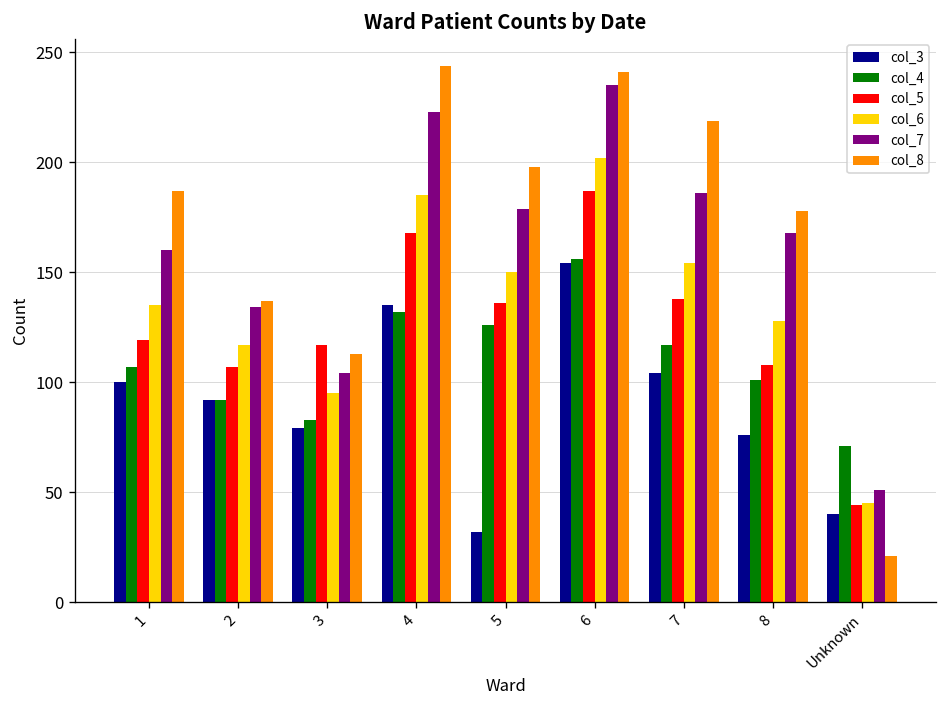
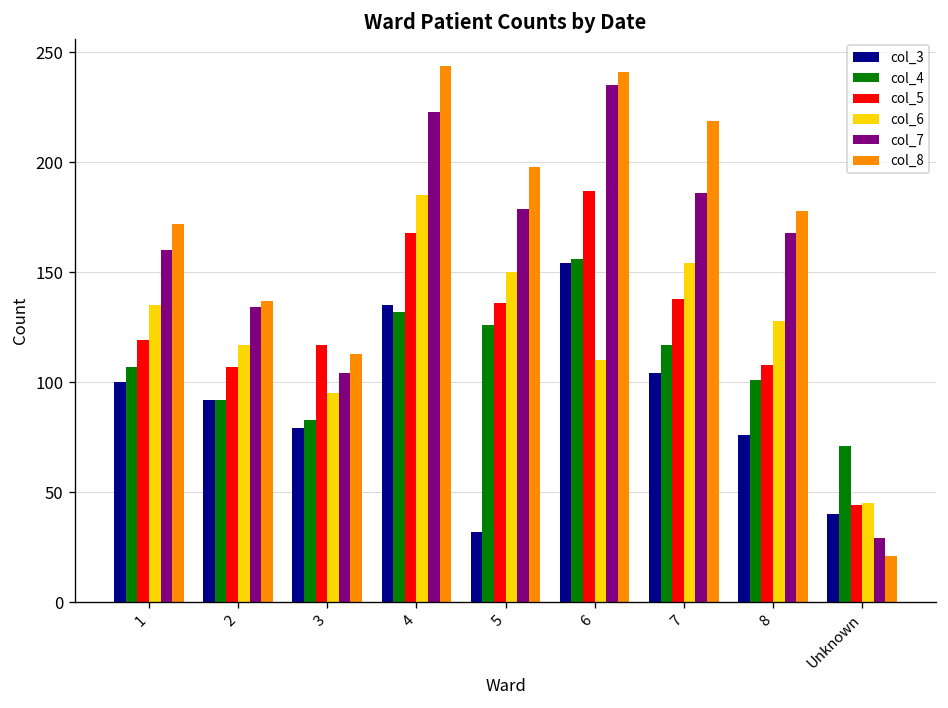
col_8, 1: 187 -> 172
col_6, 6: 202 -> 110
col_7, Unknown: 51 -> 29
